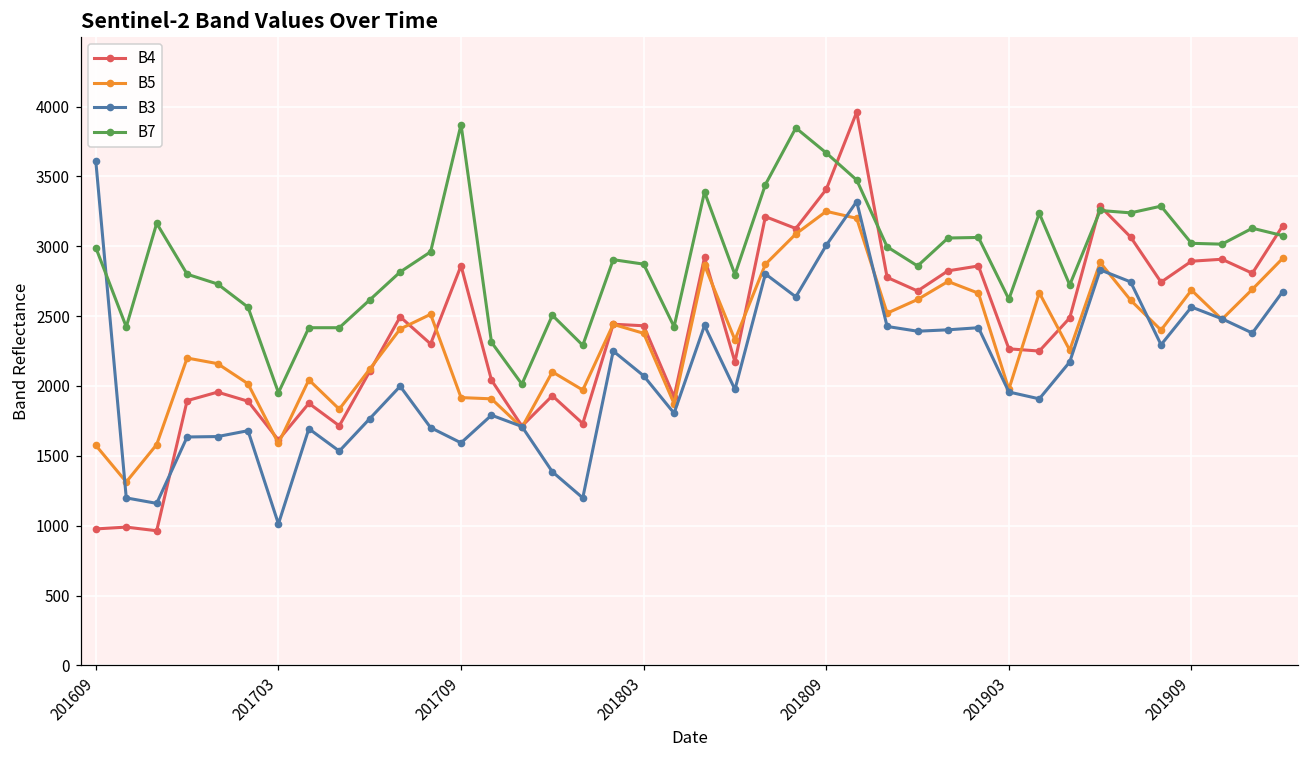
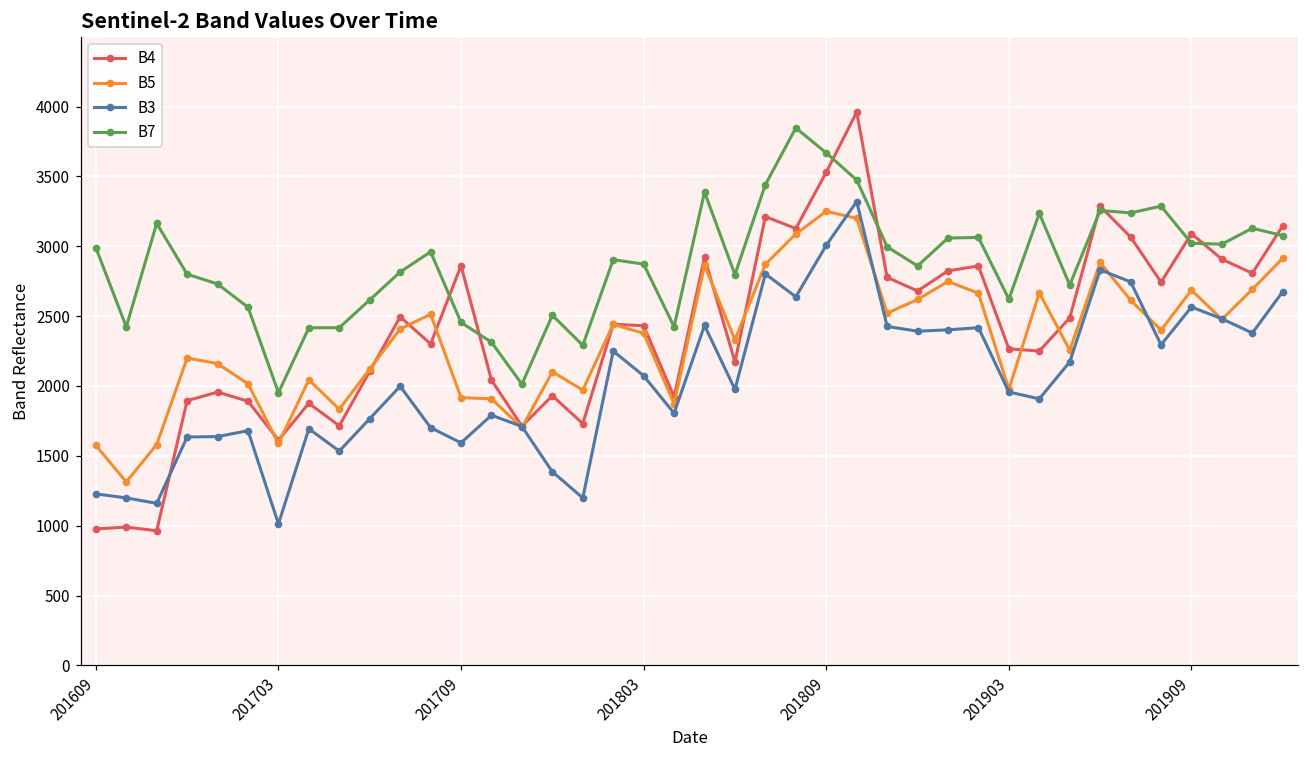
B3, 201609: 3610 -> 1230
B7, 201709: 3870 -> 2460
B4, 201809: 3410 -> 3530
B4, 201909: 2890 -> 3090
